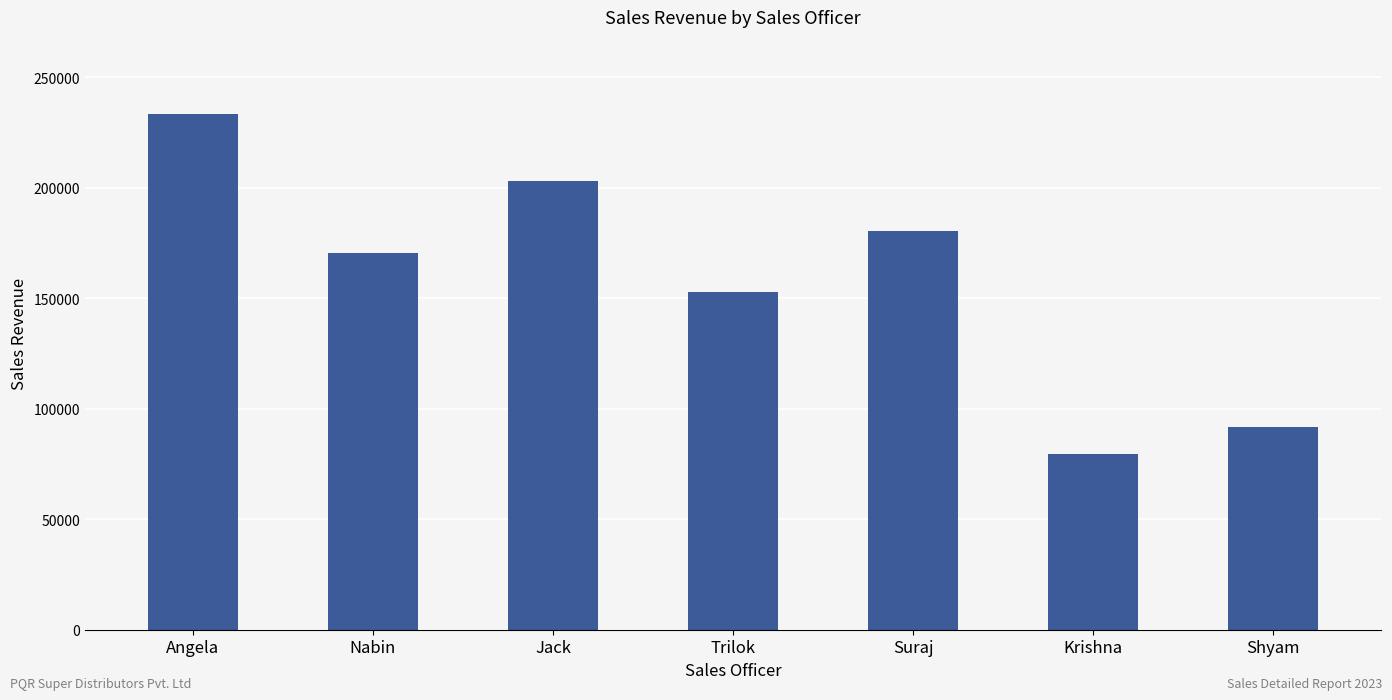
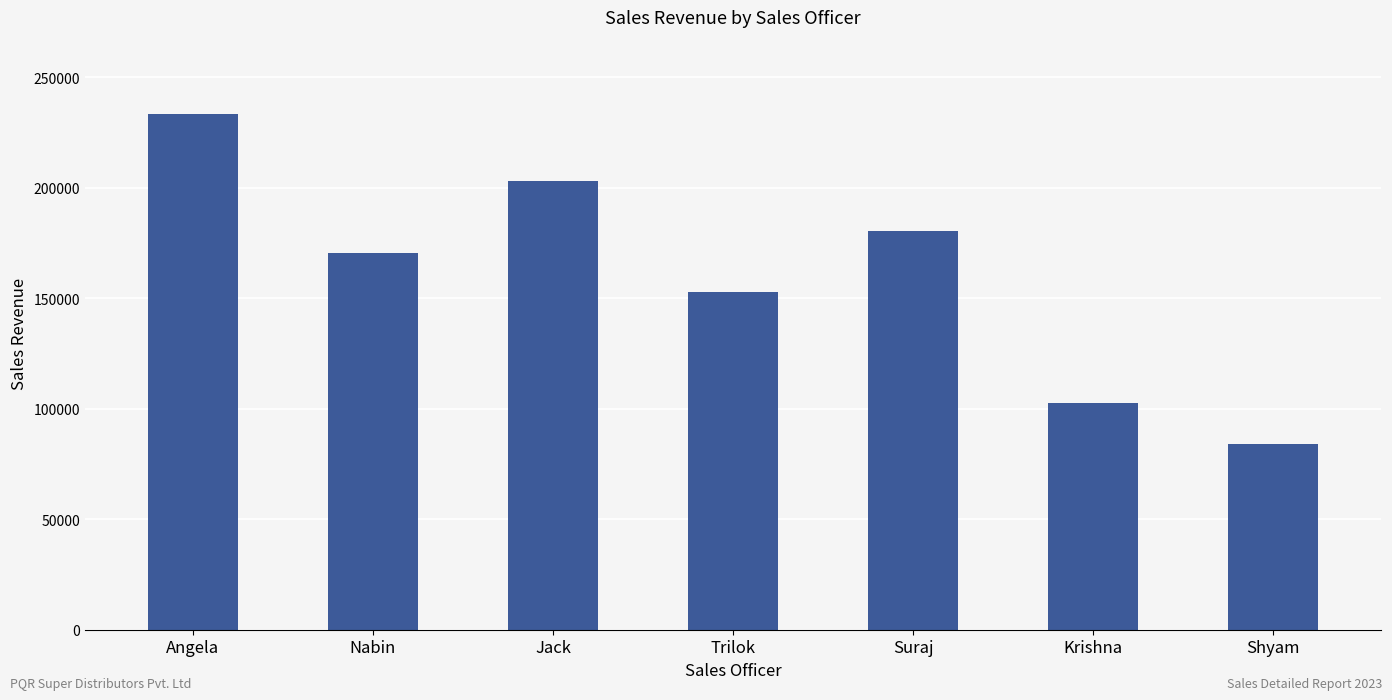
Krishna: 80000 -> 103000
Shyam: 92000 -> 84000
